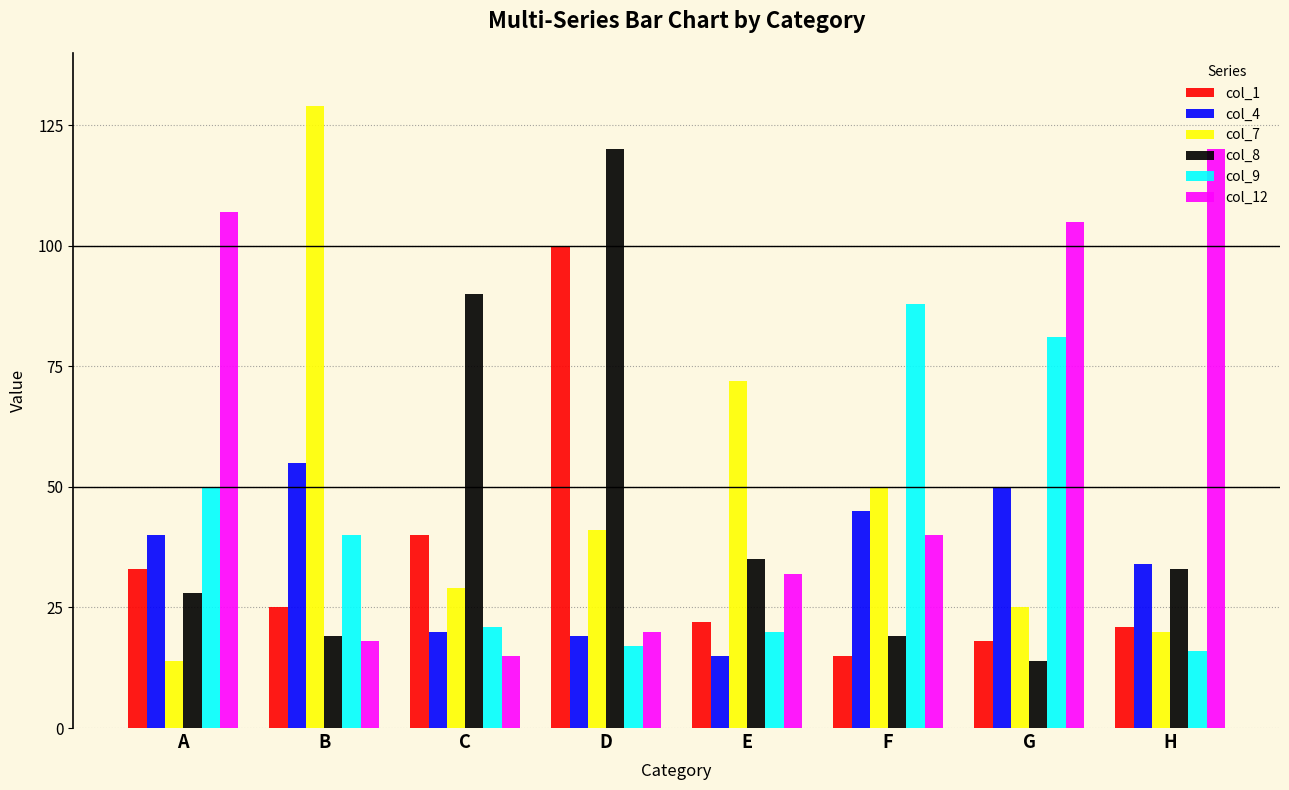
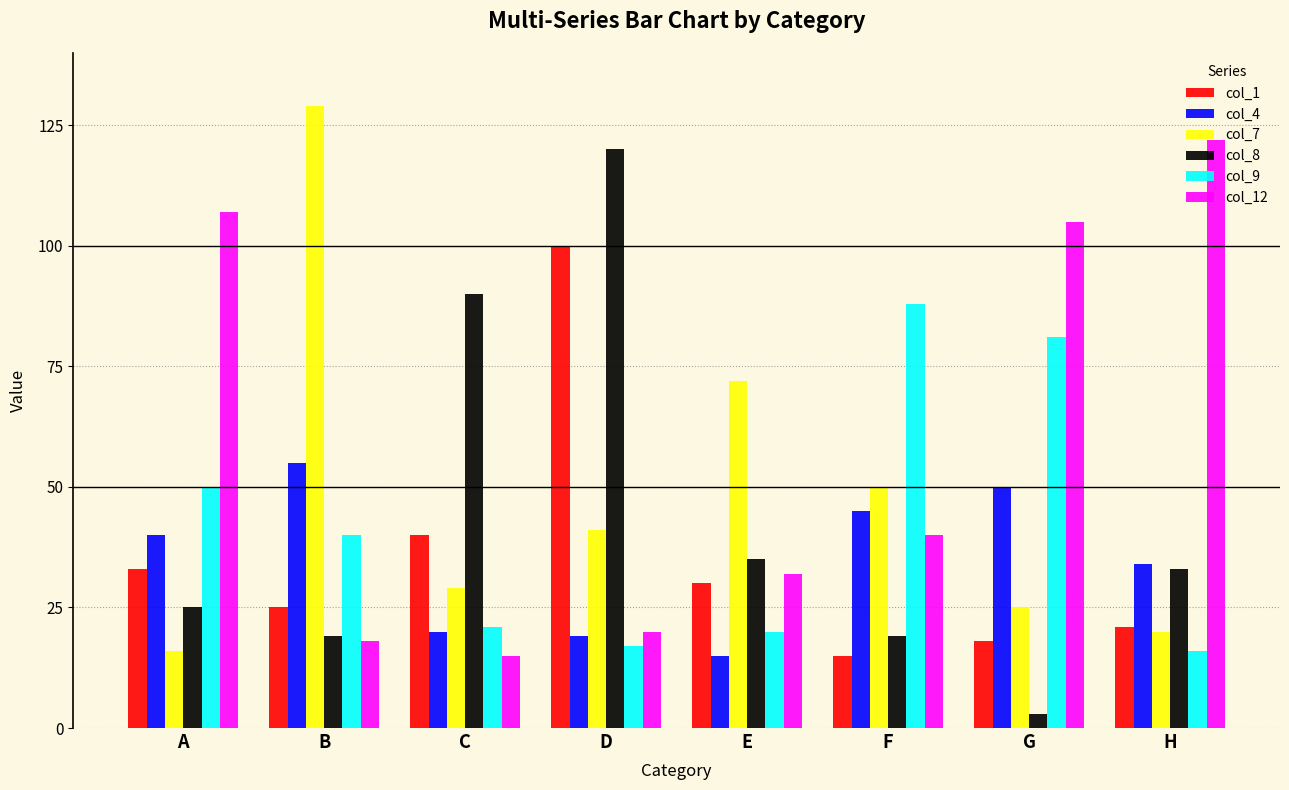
col_7, A: 14 -> 16
col_8, A: 28 -> 25
col_1, E: 22 -> 30
col_8, G: 14 -> 3
col_12, H: 120 -> 122
